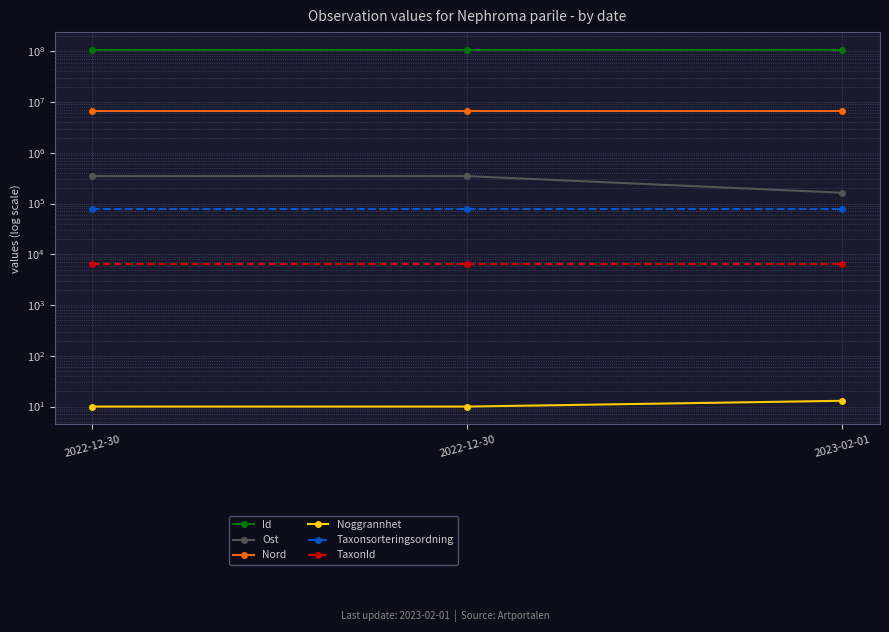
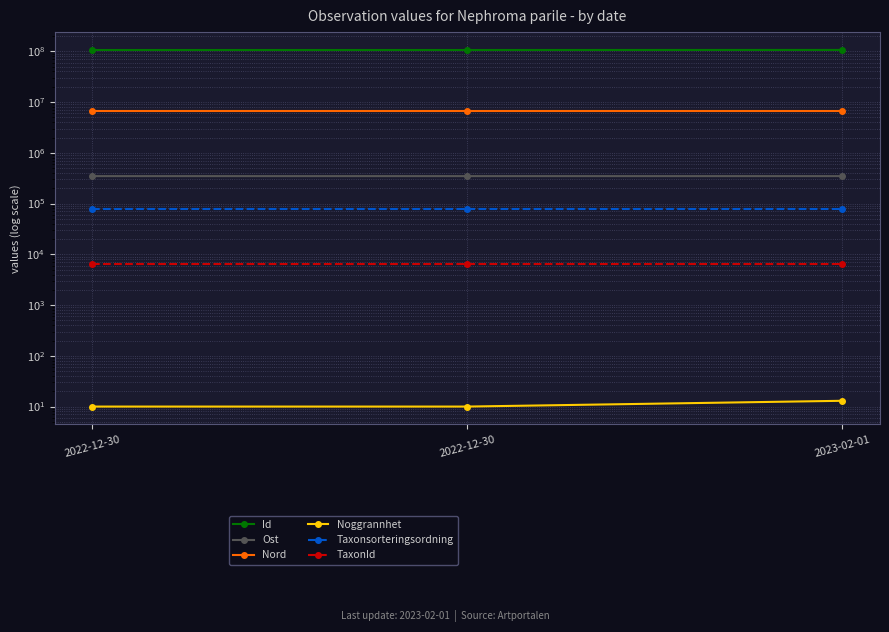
Ost, 2023-02-01: 160000 -> 300000
